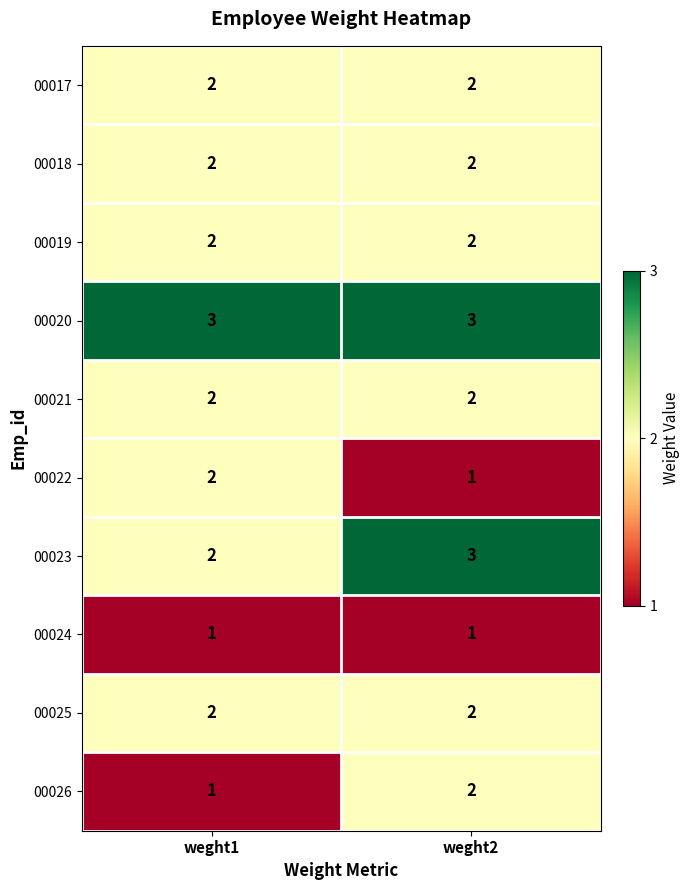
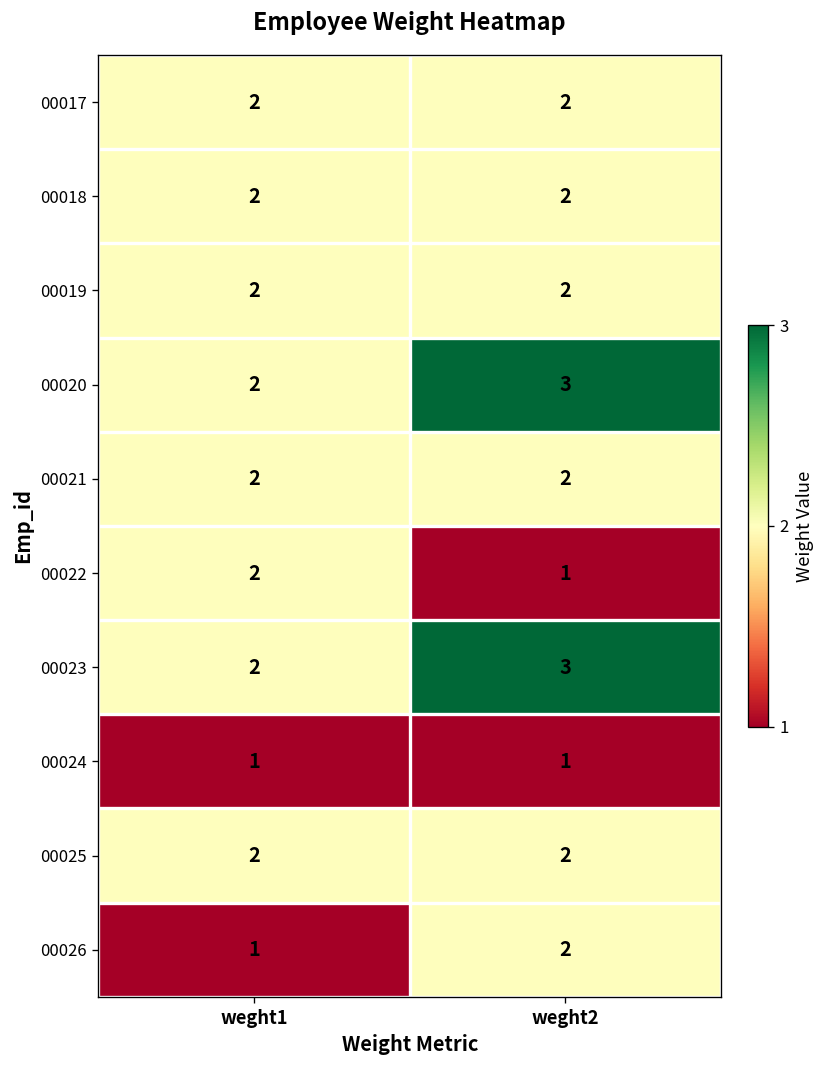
00020, weght1: 3 -> 2
